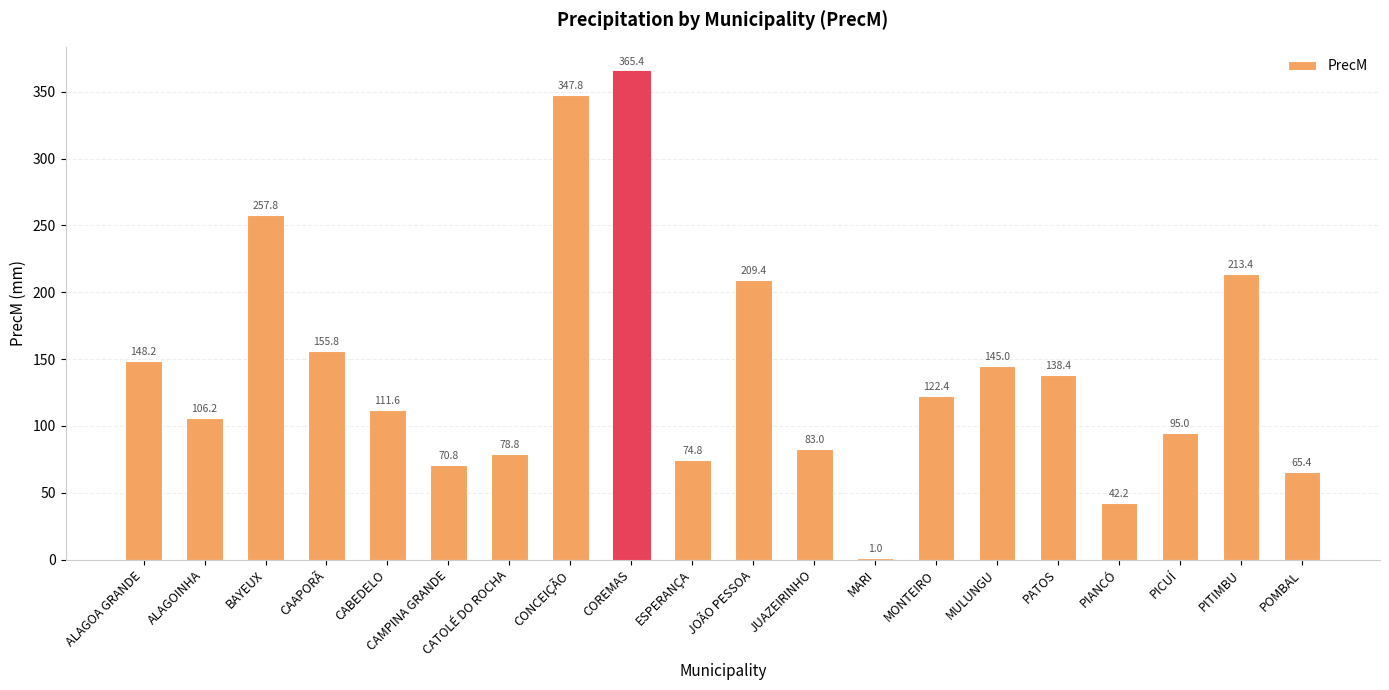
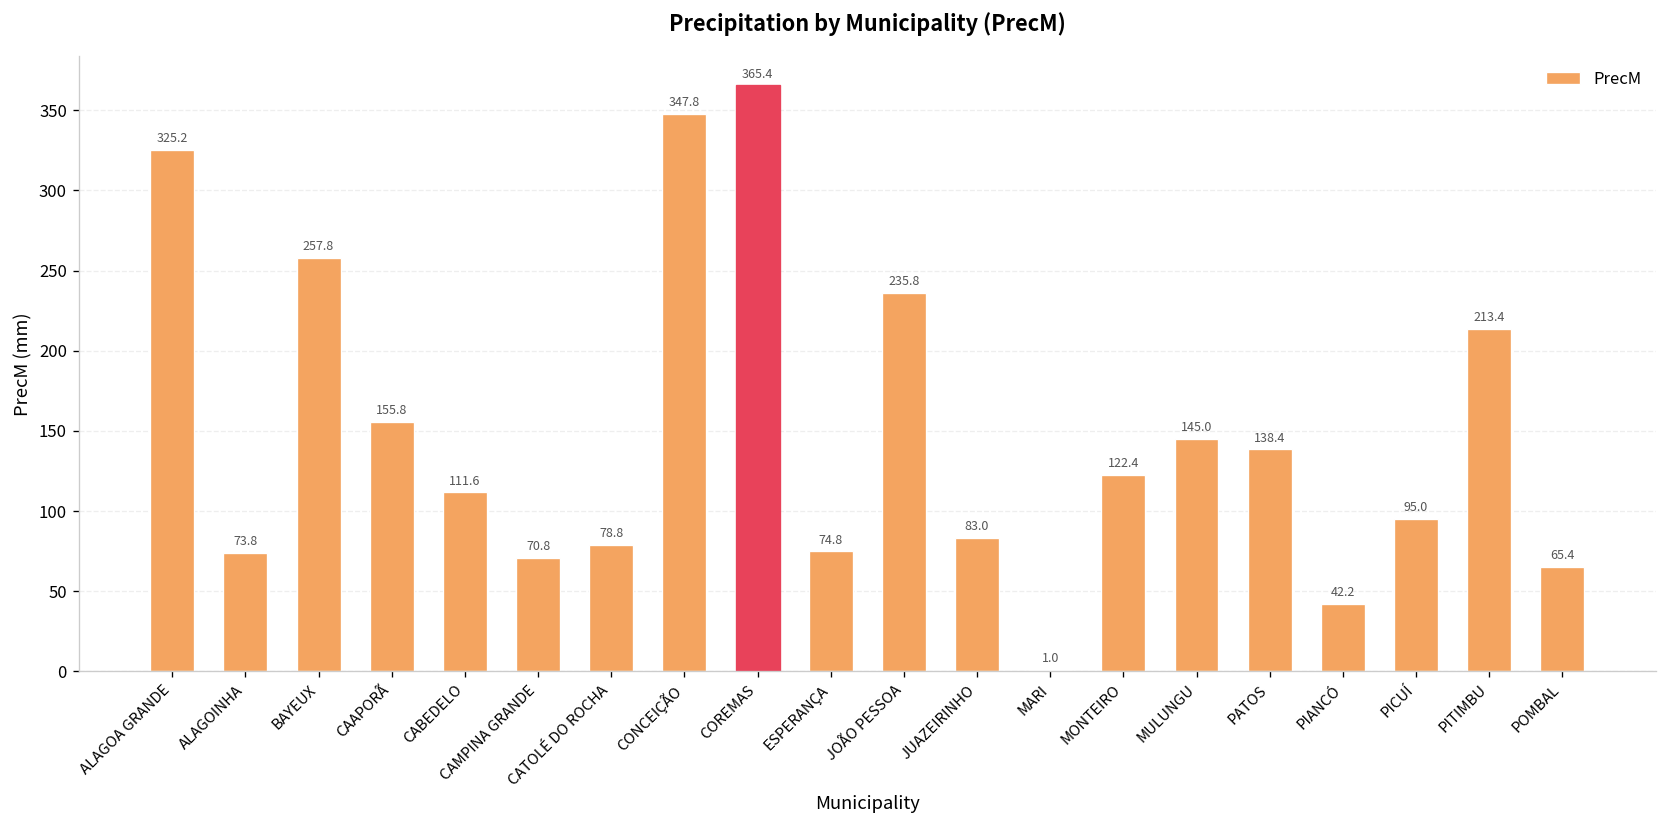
ALAGOA GRANDE: 148.2 -> 325.2
ALAGOINHA: 106.2 -> 73.8
JOÃO PESSOA: 209.4 -> 235.8
